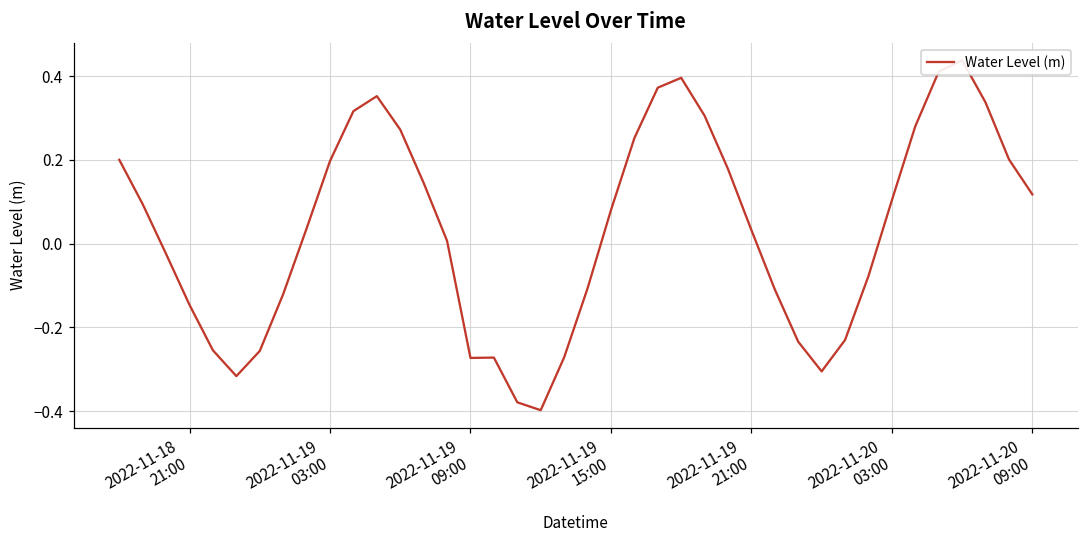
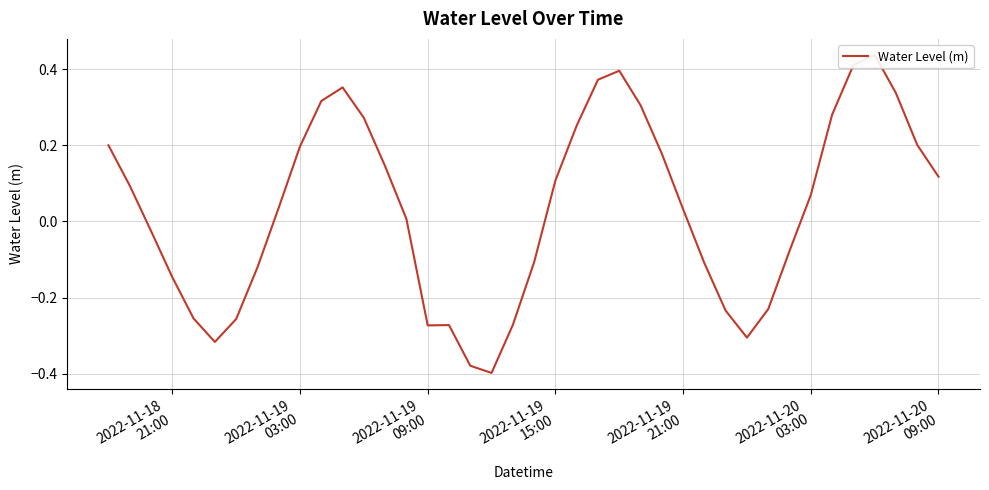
2022-11-19 15:00: 0.08 -> 0.11
2022-11-20 03:00: 0.10 -> 0.07
